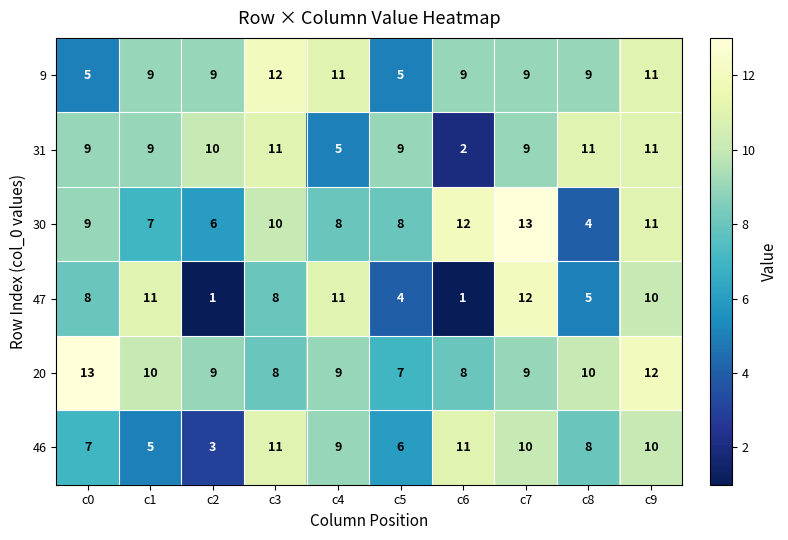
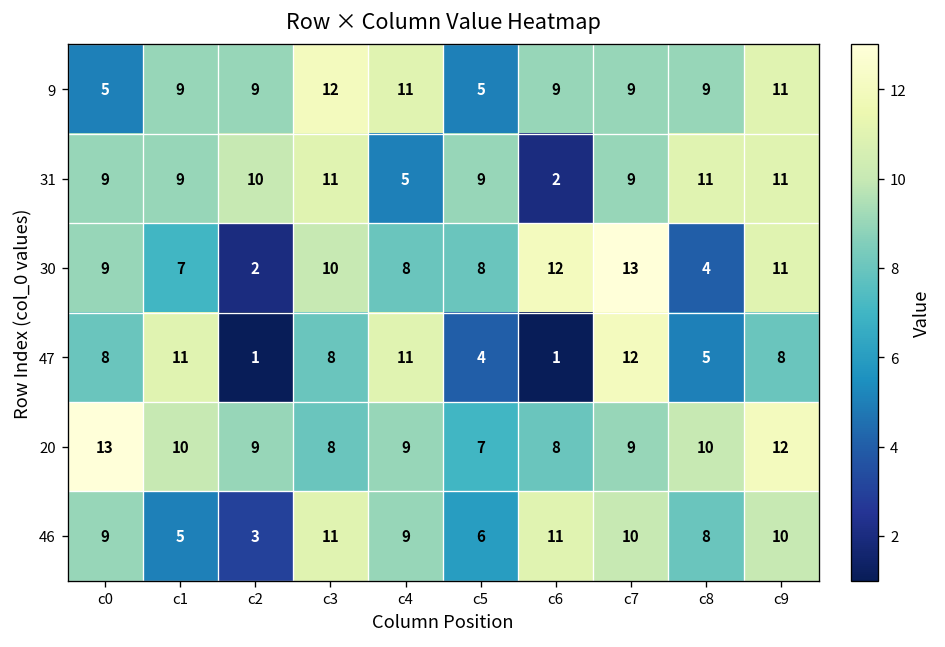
30, c2: 6 -> 2
47, c9: 10 -> 8
46, c0: 7 -> 9
